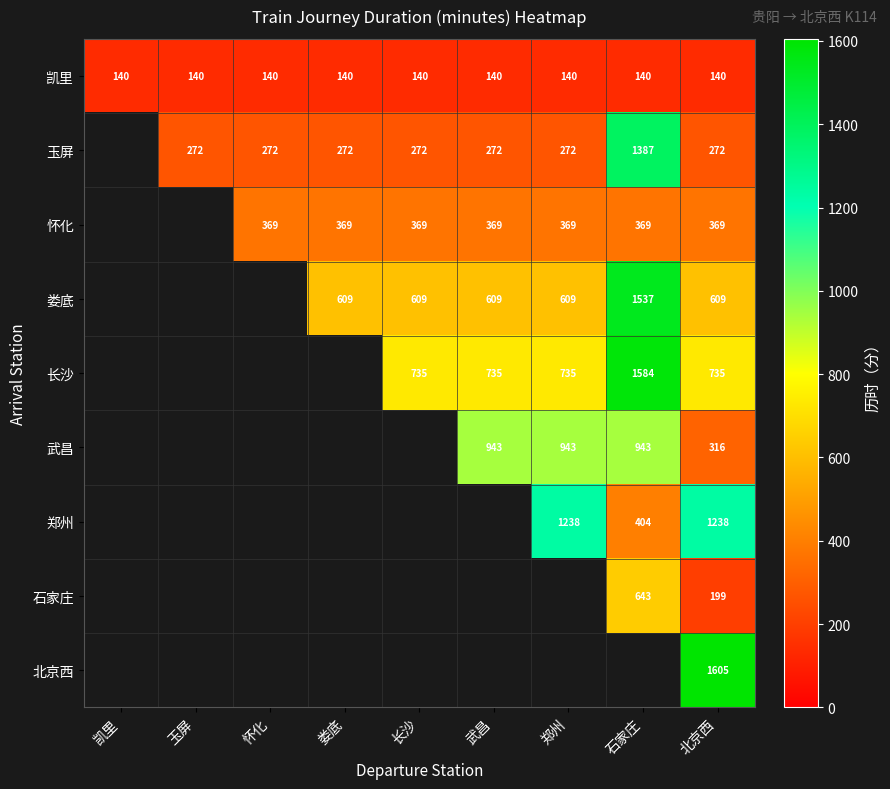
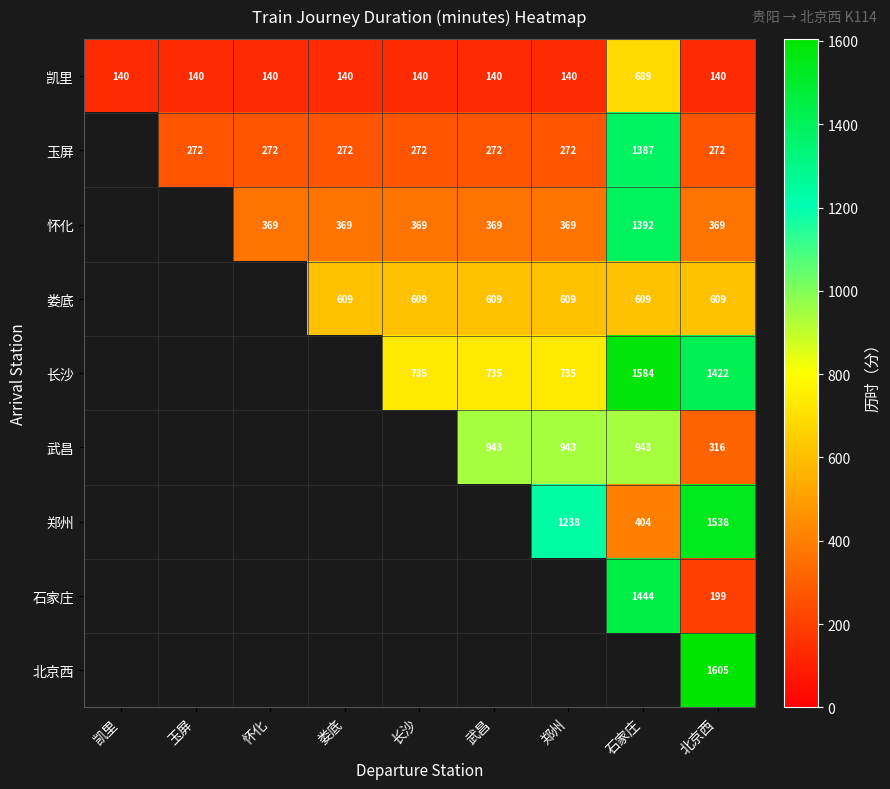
凯里, 石家庄: 140 -> 689
怀化, 石家庄: 369 -> 1392
娄底, 石家庄: 1537 -> 609
长沙, 北京西: 735 -> 1422
郑州, 北京西: 1238 -> 1538
石家庄, 石家庄: 643 -> 1444
